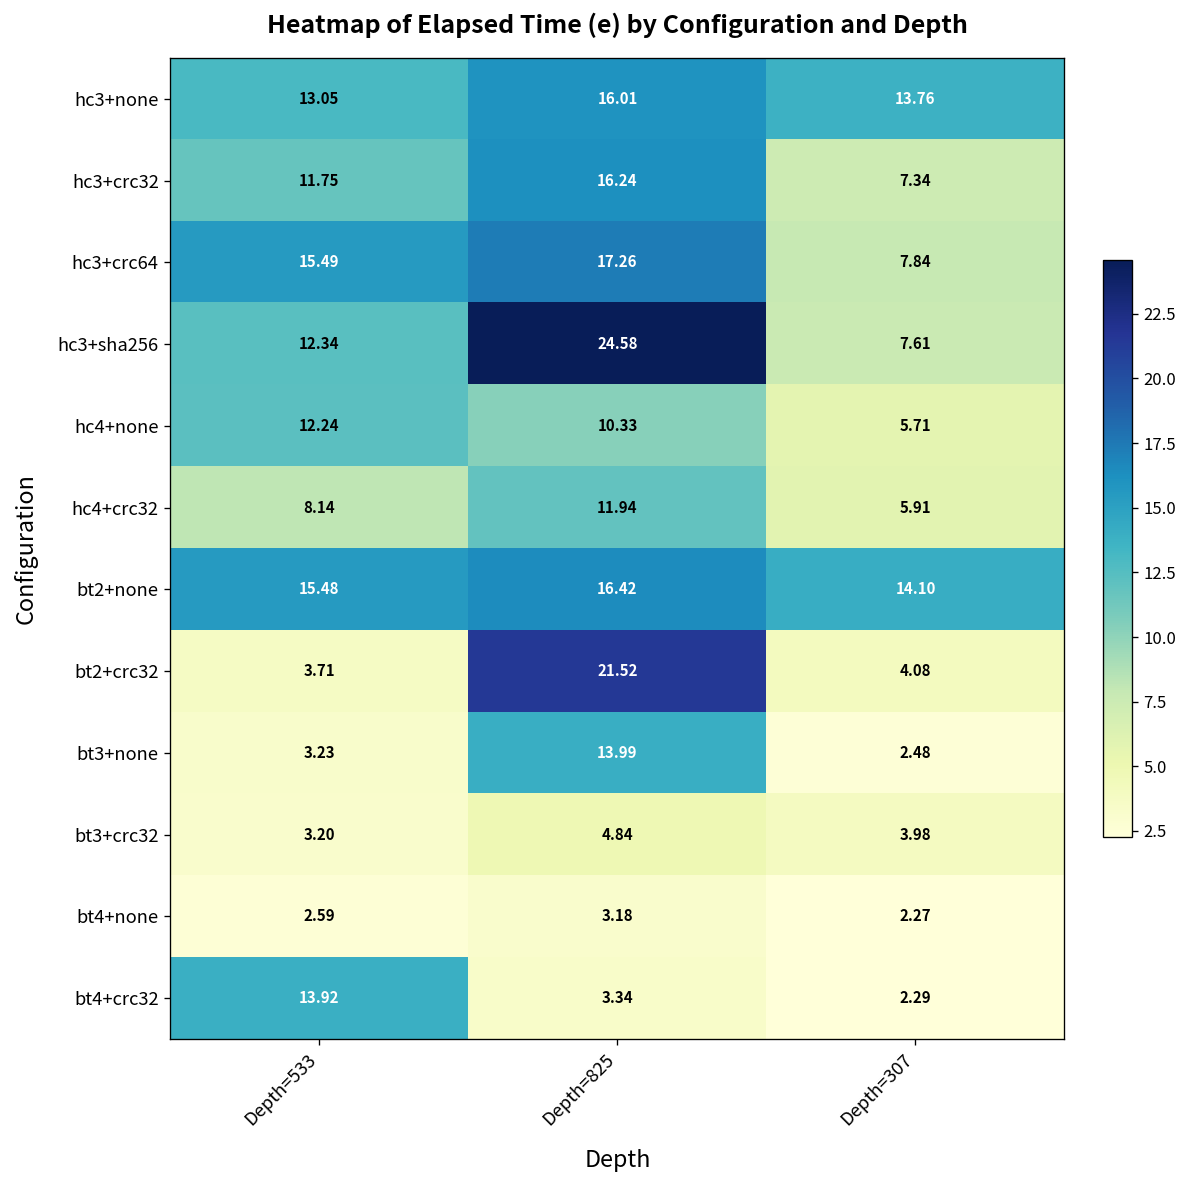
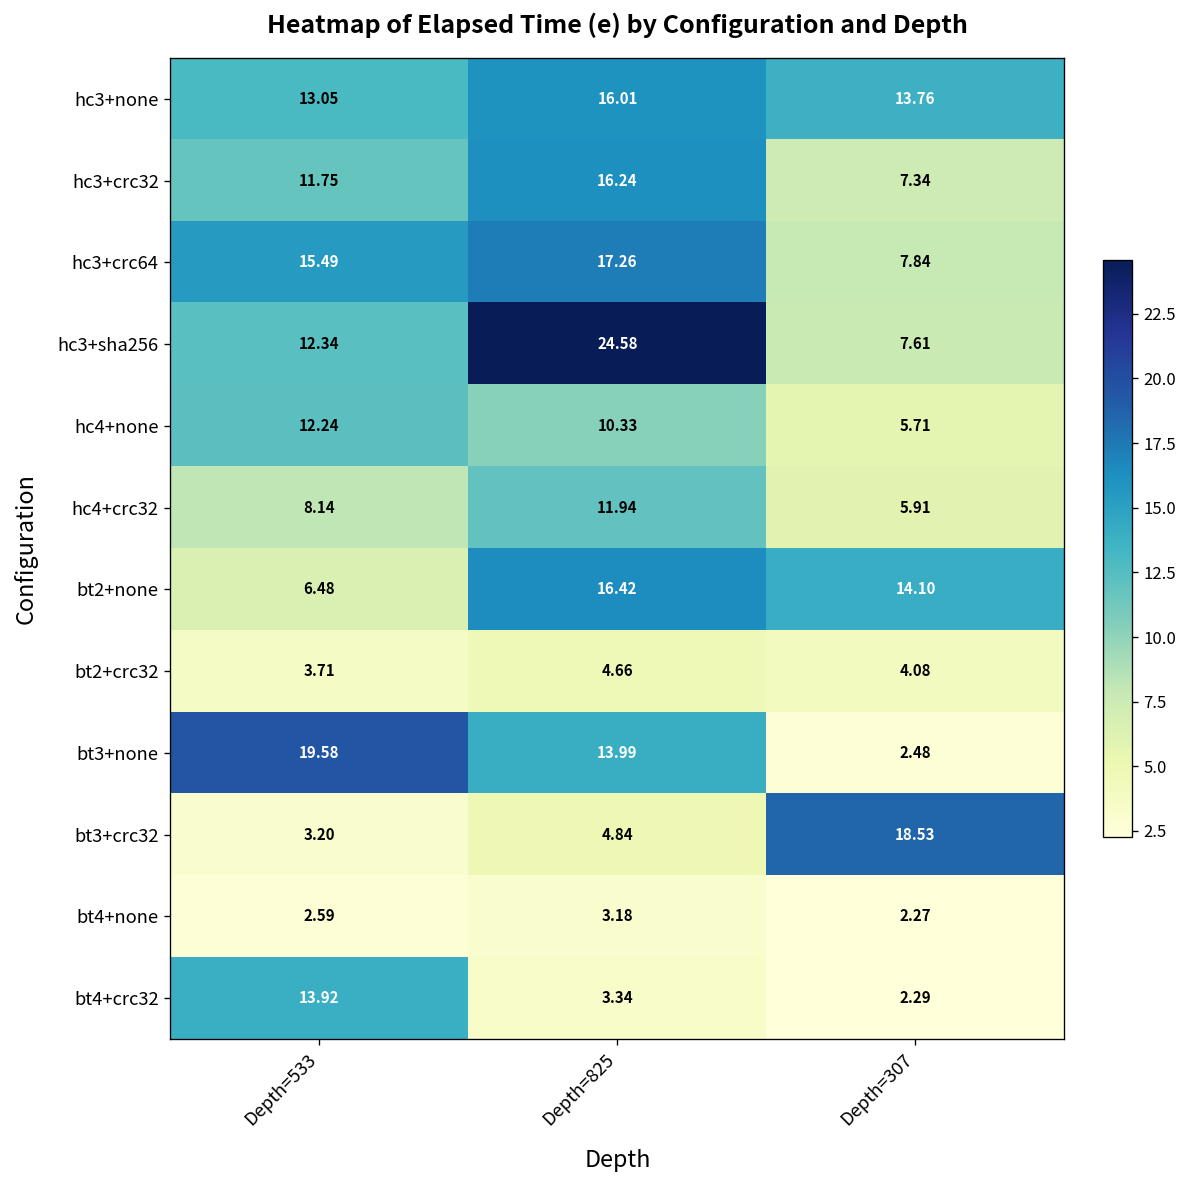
bt2+none, Depth=533: 15.48 -> 6.48
bt2+crc32, Depth=825: 21.52 -> 4.66
bt3+none, Depth=533: 3.23 -> 19.58
bt3+crc32, Depth=307: 3.98 -> 18.53
